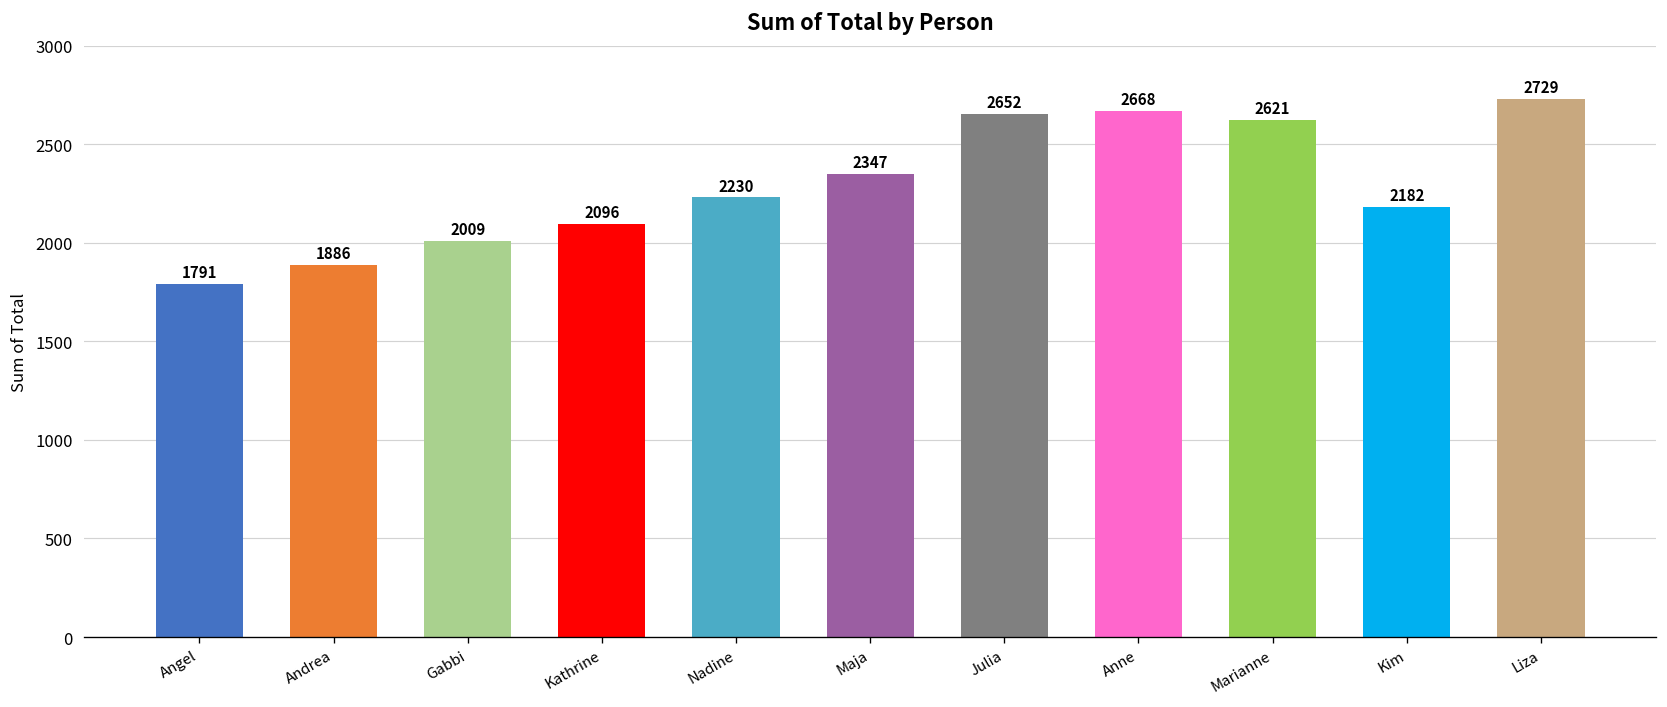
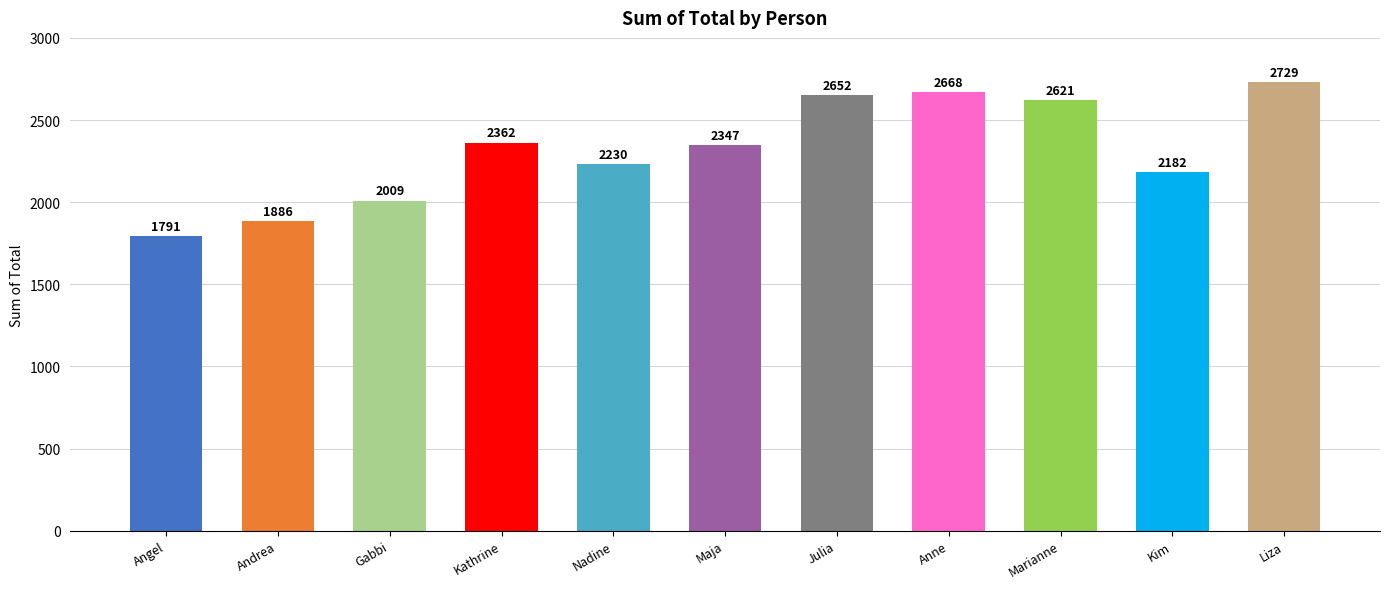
Kathrine: 2096 -> 2362
